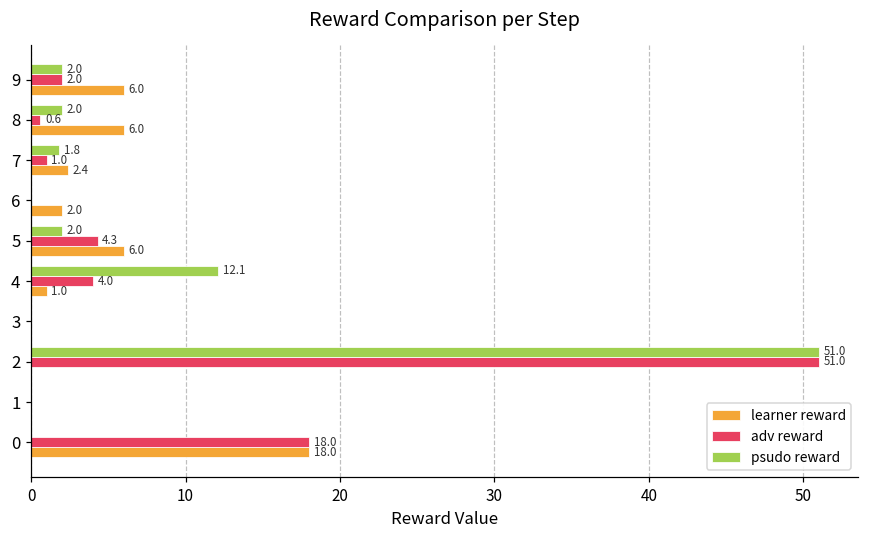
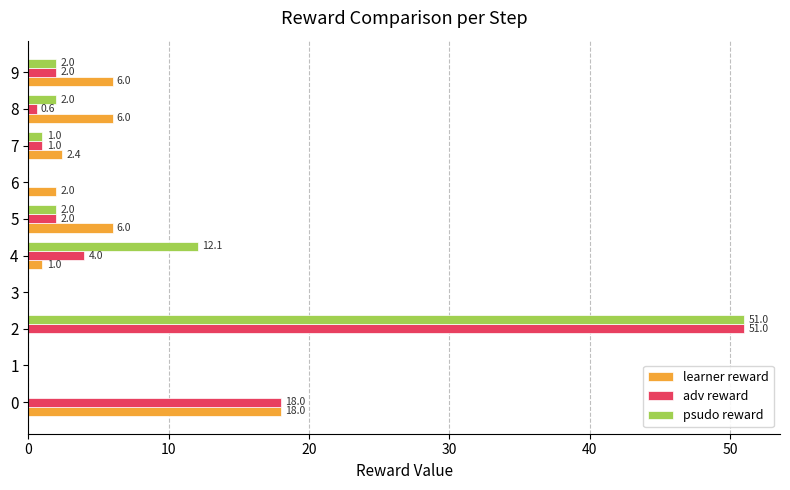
psudo reward, 7: 1.8 -> 1.0
adv reward, 5: 4.3 -> 2.0
